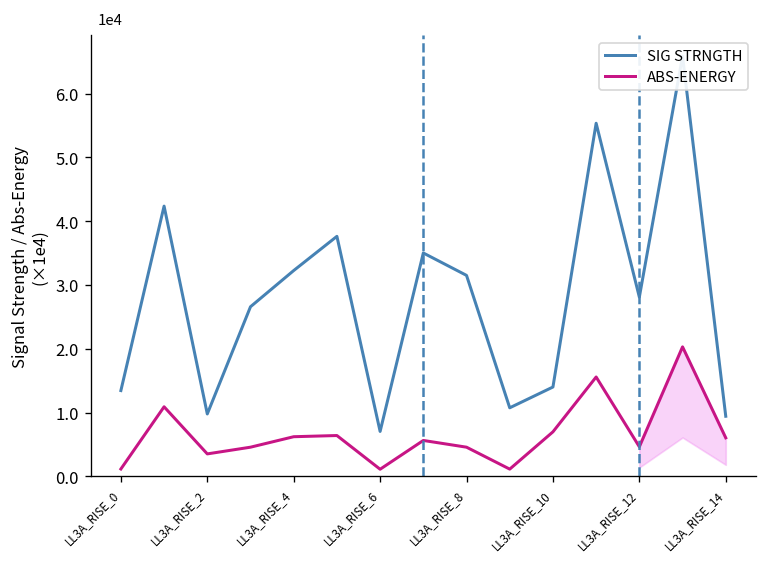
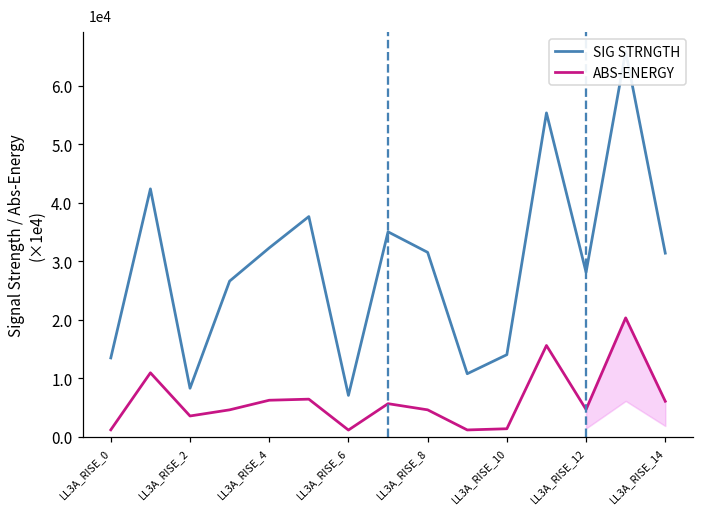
SIG STRNGTH, LL3A_RISE_2: 1.0 -> 0.8
ABS-ENERGY, LL3A_RISE_10: 0.7 -> 0.1
SIG STRNGTH, LL3A_RISE_14: 0.9 -> 3.1
